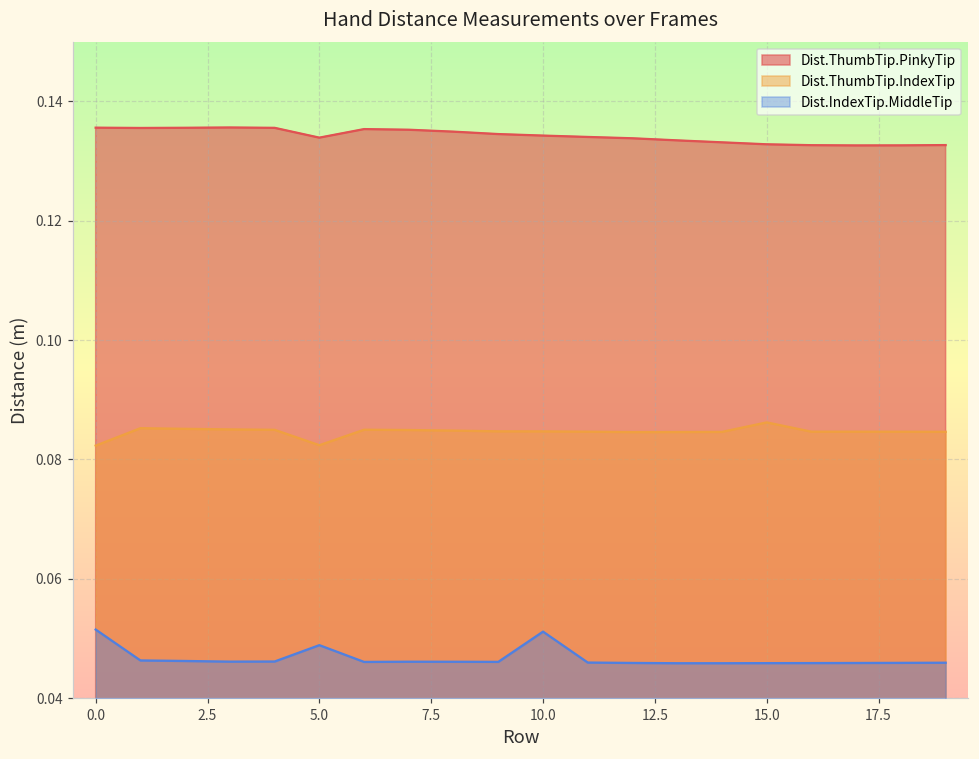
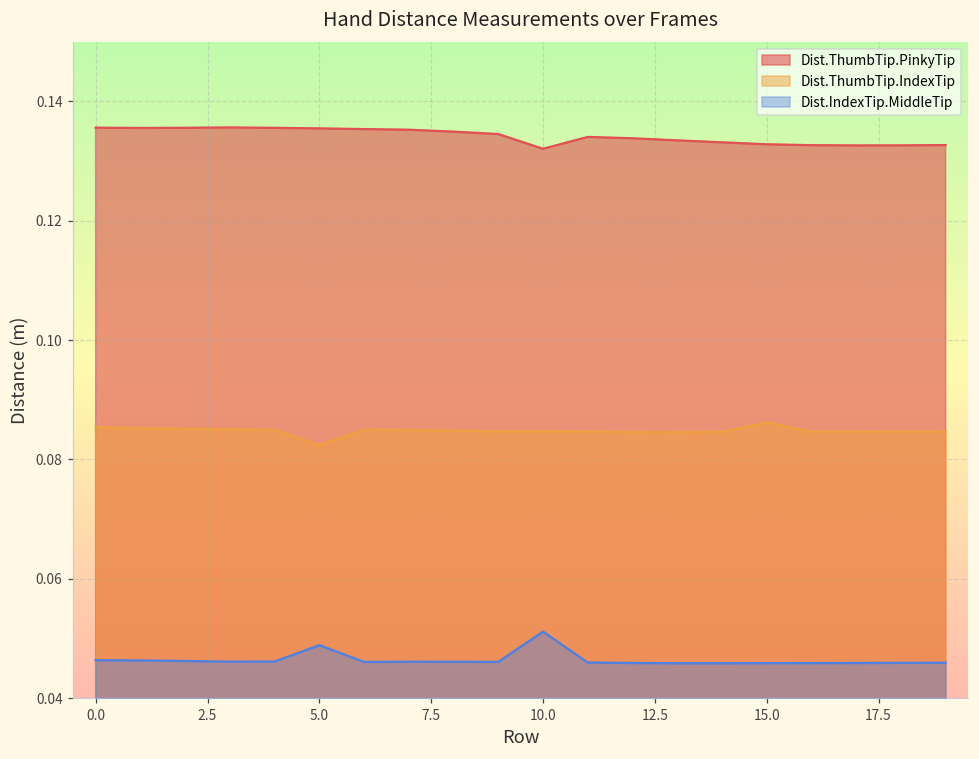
Dist.ThumbTip.IndexTip, 0.0: 0.082 -> 0.085
Dist.IndexTip.MiddleTip, 0.0: 0.051 -> 0.046
Dist.ThumbTip.PinkyTip, 5.0: 0.134 -> 0.135
Dist.ThumbTip.PinkyTip, 10.0: 0.134 -> 0.132
